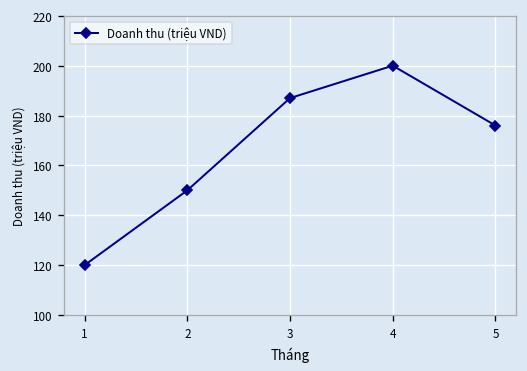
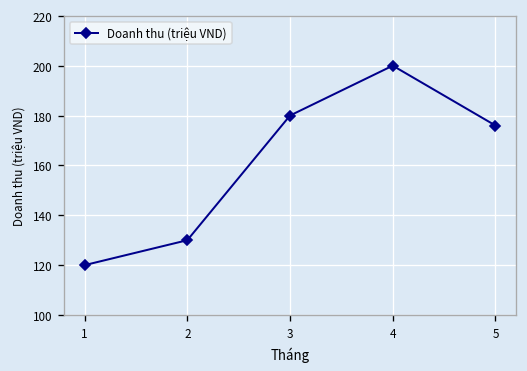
2: 150 -> 130
3: 187 -> 180
